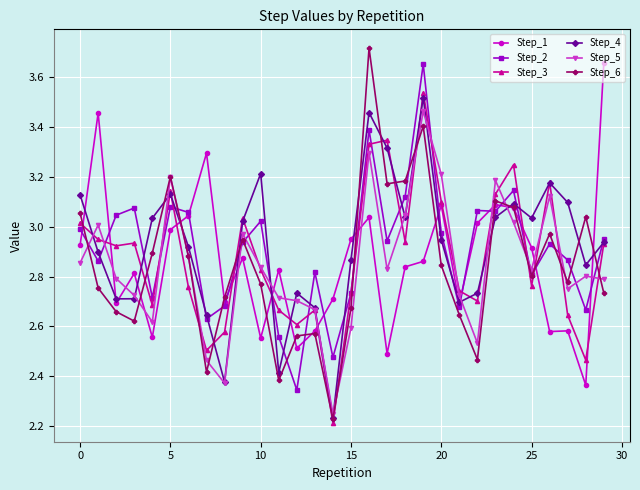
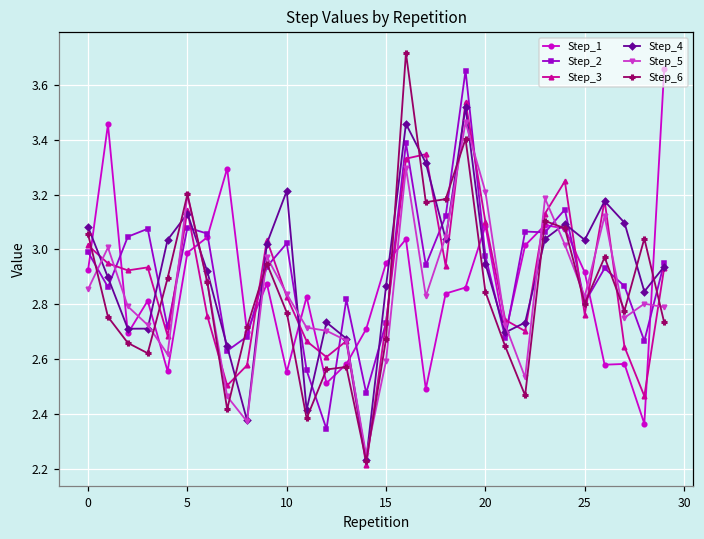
Step_4, 0: 3.13 -> 3.08
